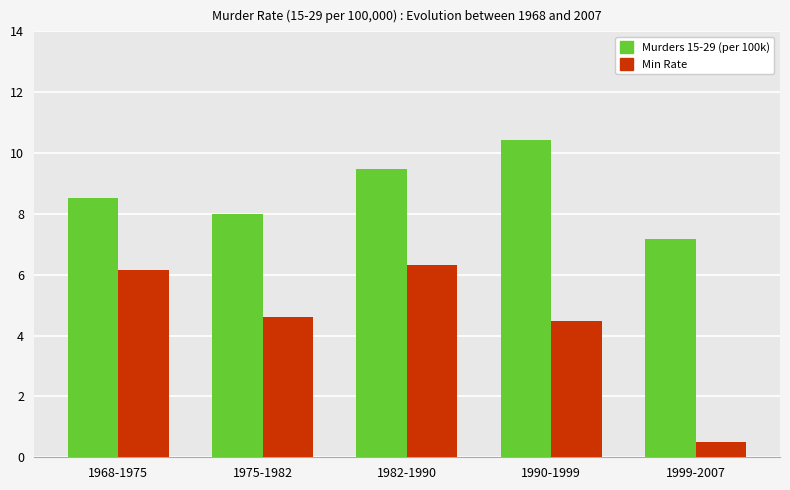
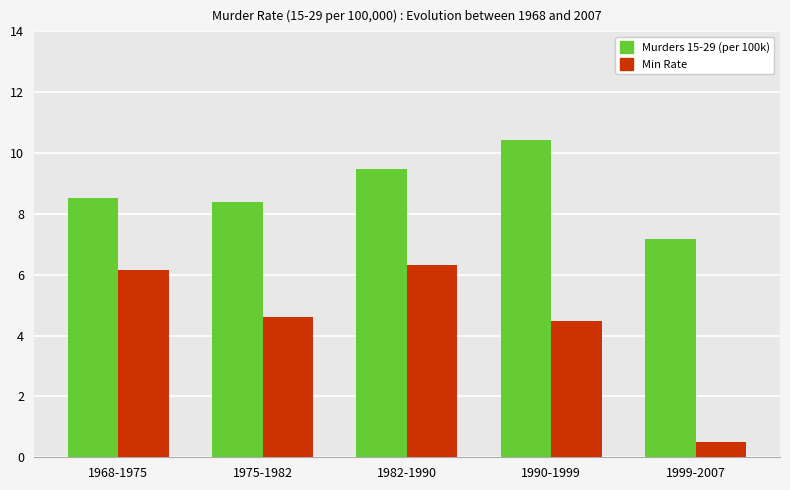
Murders 15-29 (per 100k), 1975-1982: 8.0 -> 8.4
